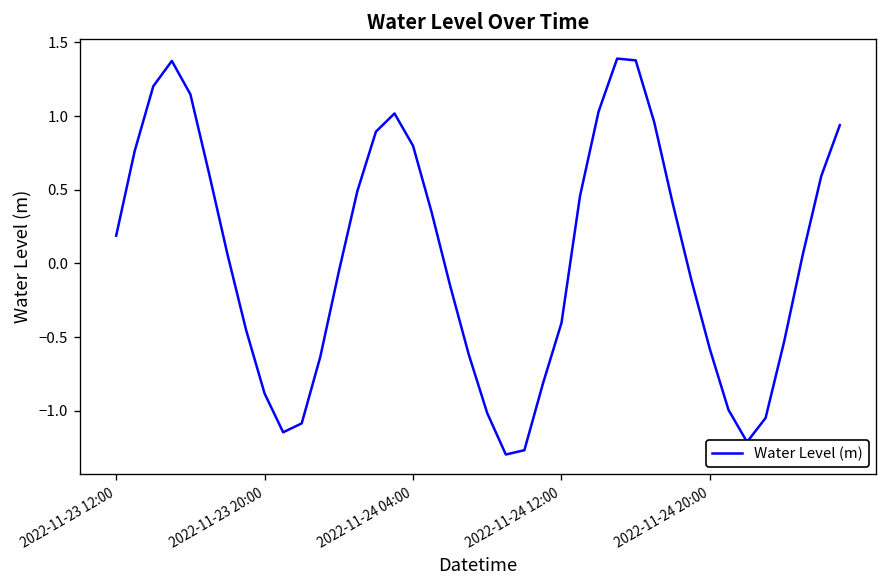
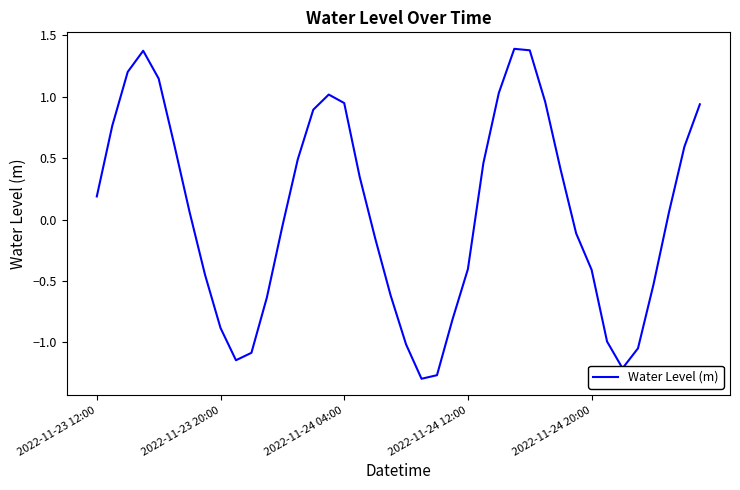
2022-11-24 04:00: 0.80 -> 0.95
2022-11-24 20:00: -0.58 -> -0.41
